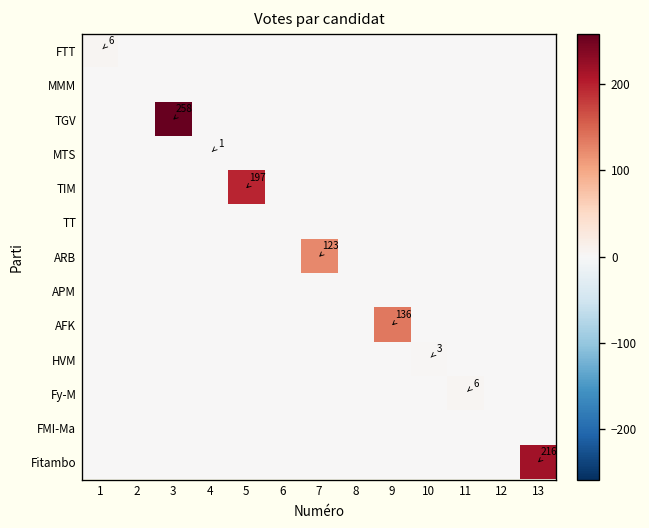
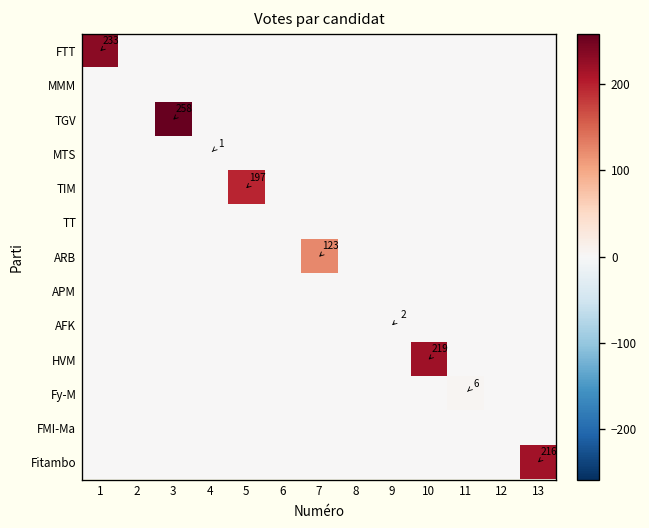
FTT, 1: 6 -> 233
AFK, 9: 136 -> 2
HVM, 10: 3 -> 219
